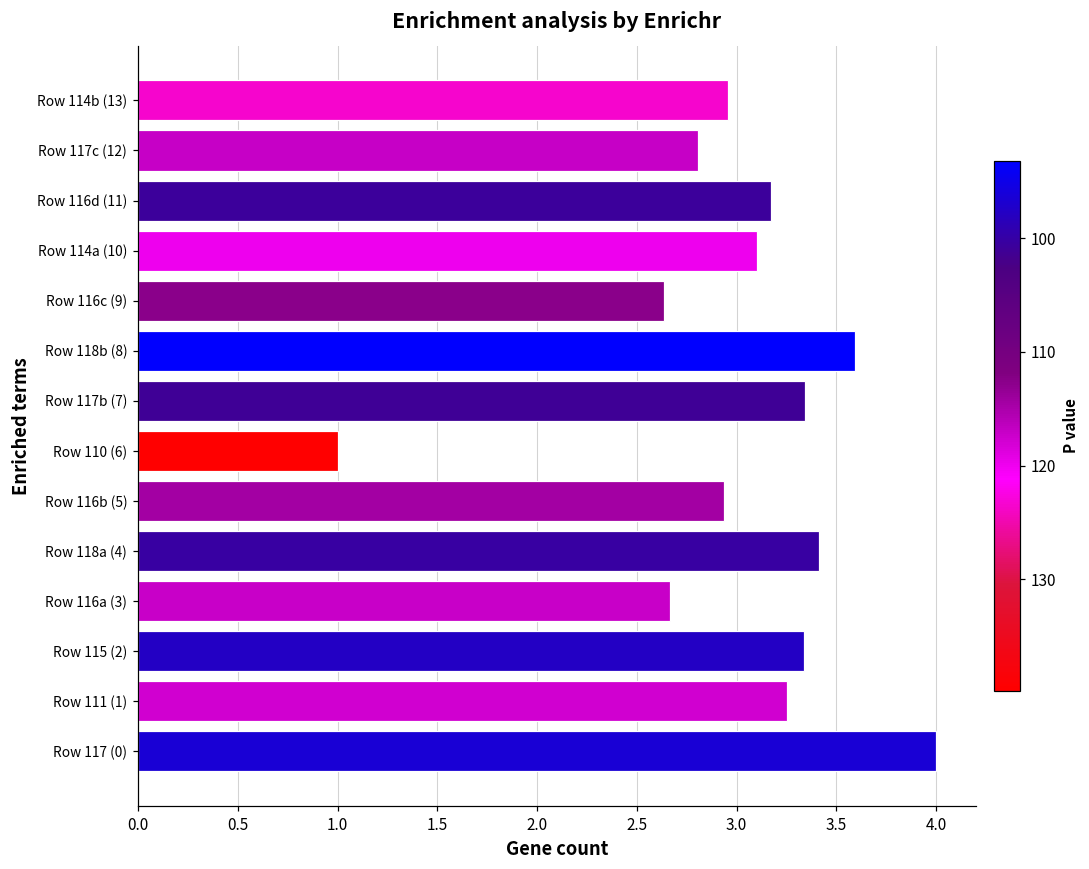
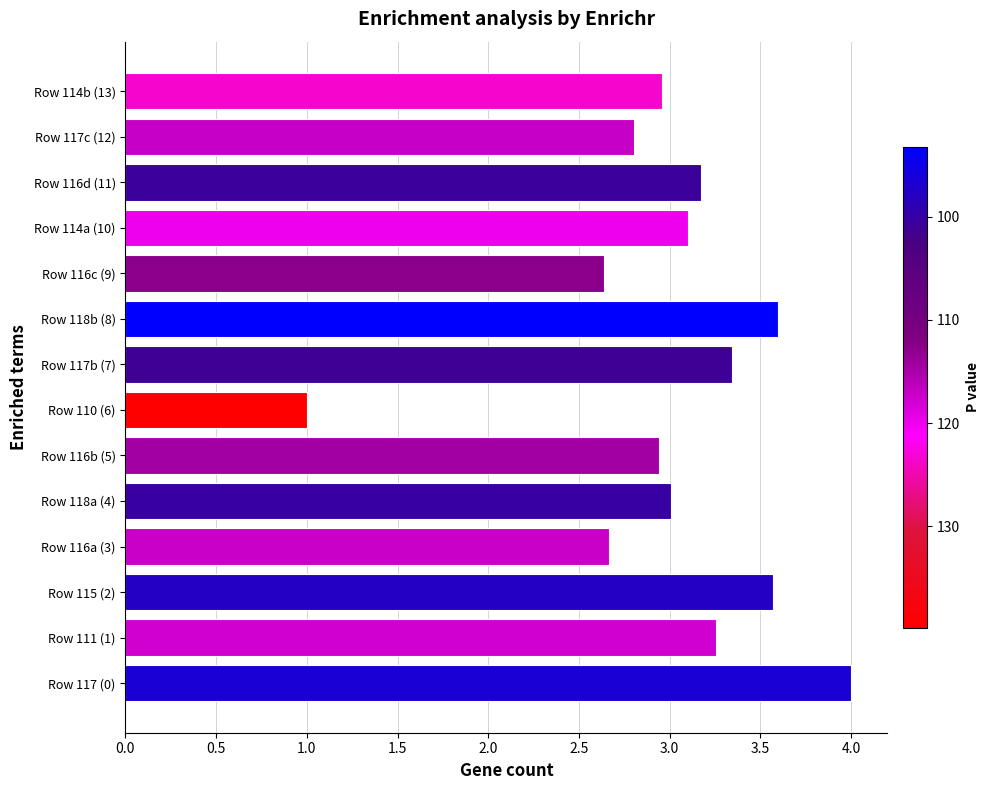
Row 118a (4): 3.41 -> 3.01
Row 115 (2): 3.34 -> 3.57
